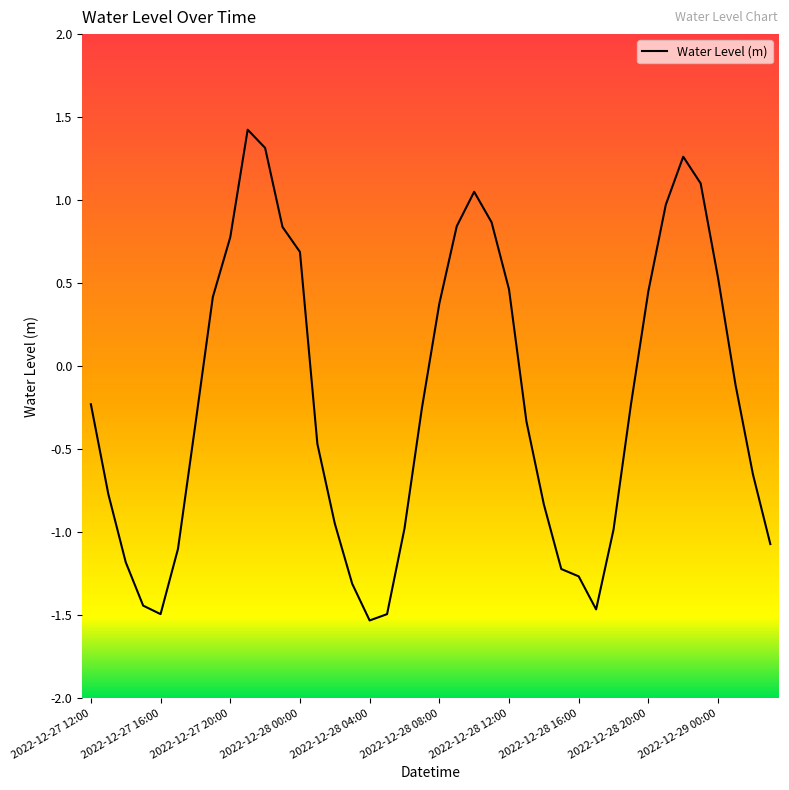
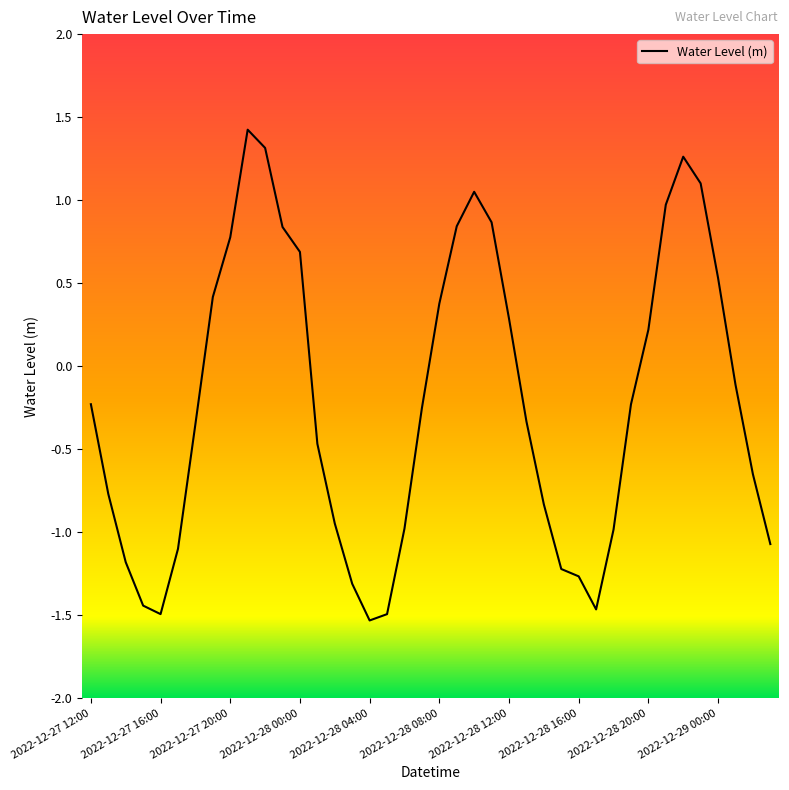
2022-12-28 12:00: 0.46 -> 0.29
2022-12-28 20:00: 0.45 -> 0.22
